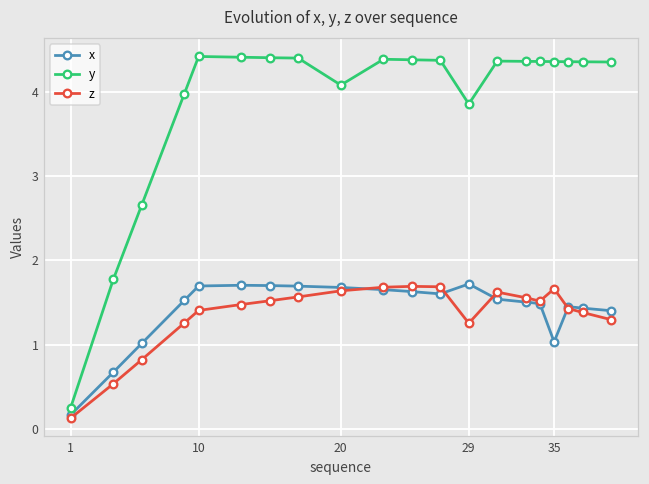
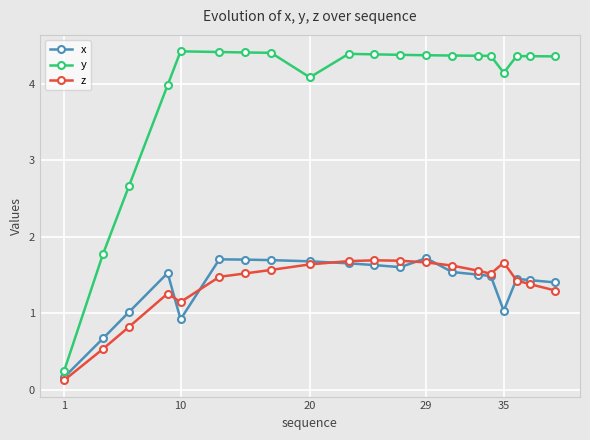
x, 10: 1.7 -> 0.9
z, 10: 1.4 -> 1.1
y, 29: 3.9 -> 4.4
z, 29: 1.3 -> 1.7
y, 35: 4.4 -> 4.1
